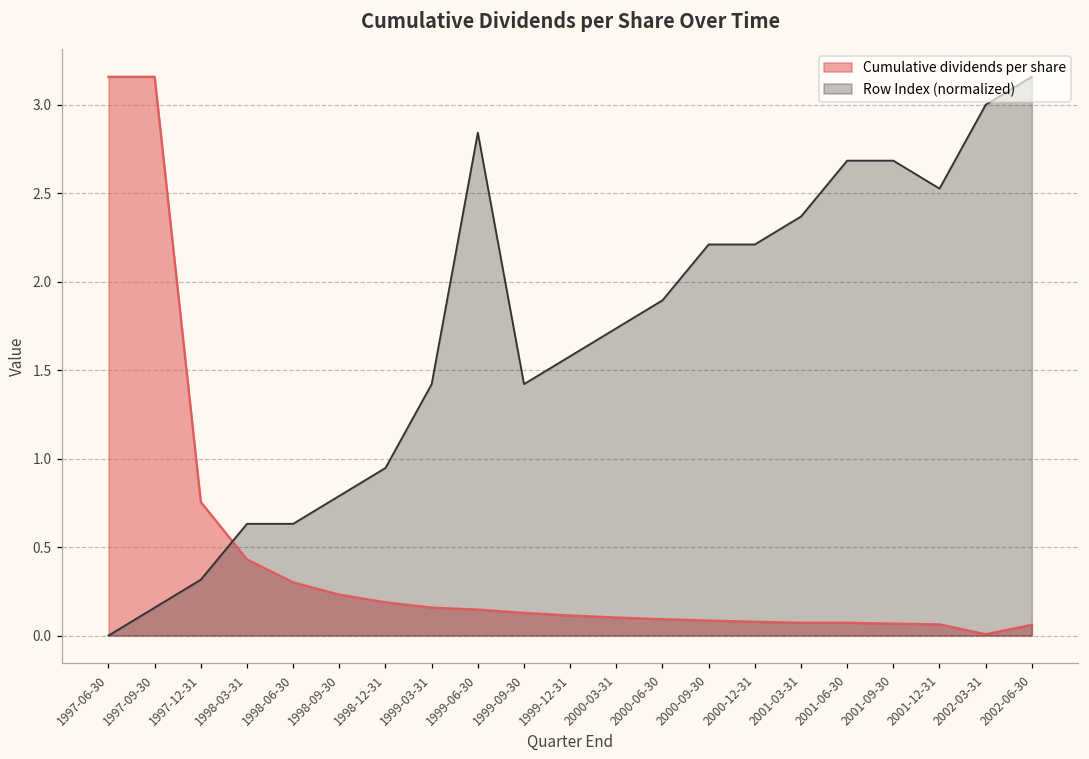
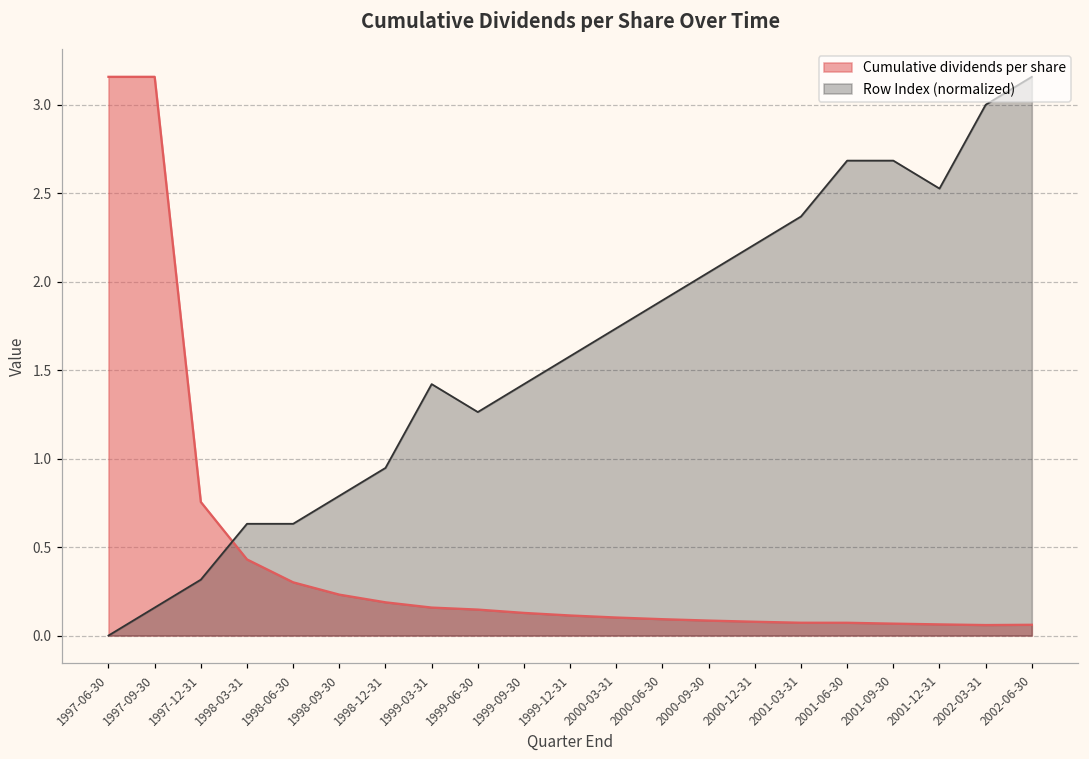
Row Index (normalized), 1999-06-30: 2.84 -> 1.26
Row Index (normalized), 2000-09-30: 2.21 -> 2.05
Cumulative dividends per share, 2002-03-31: 0.01 -> 0.06
